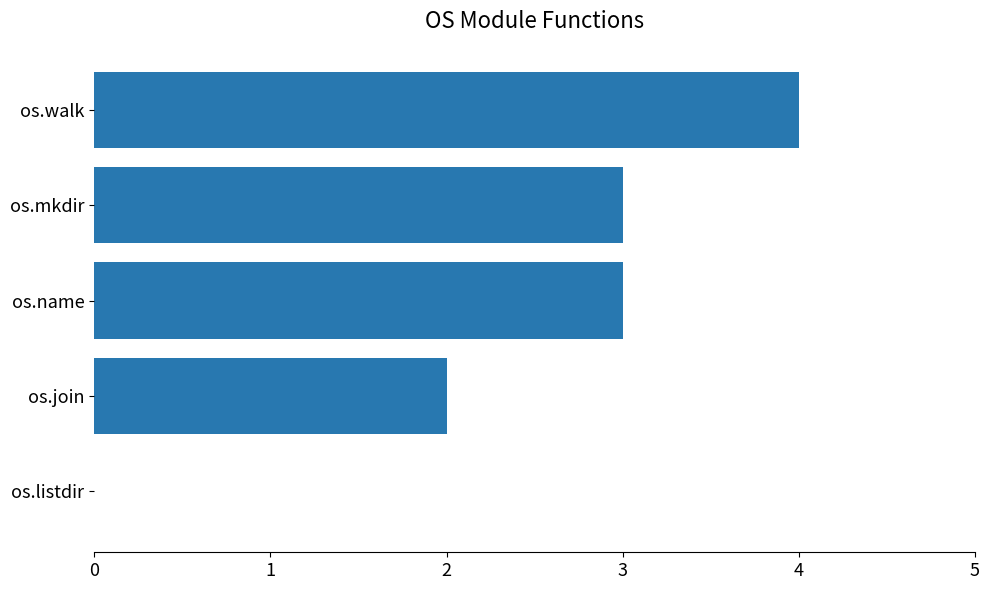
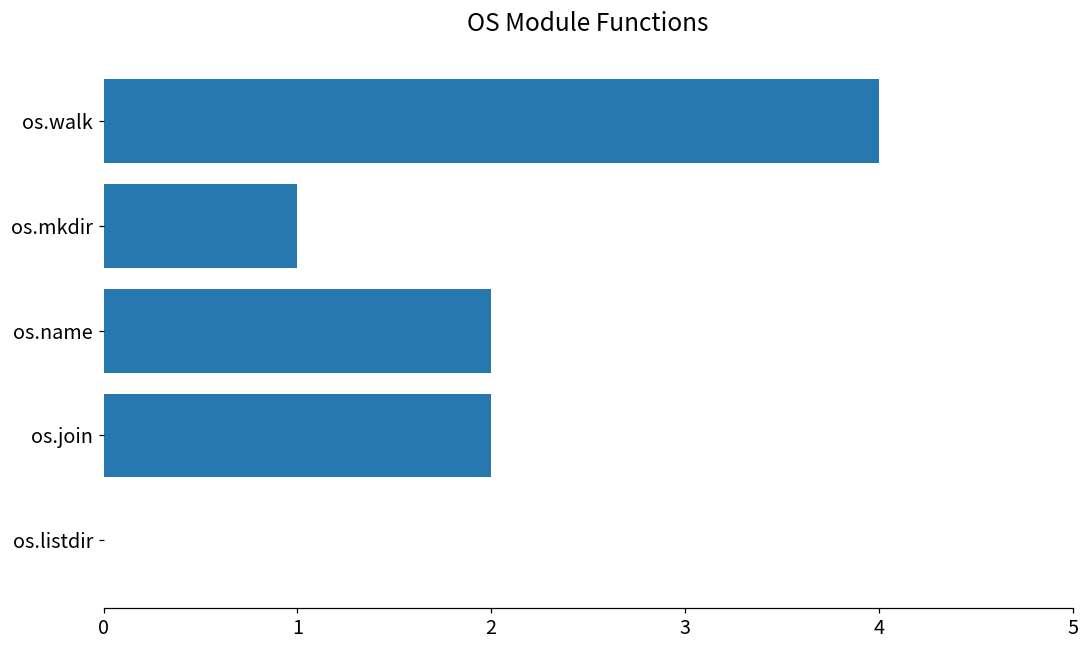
os.mkdir: 3 -> 1
os.name: 3 -> 2
